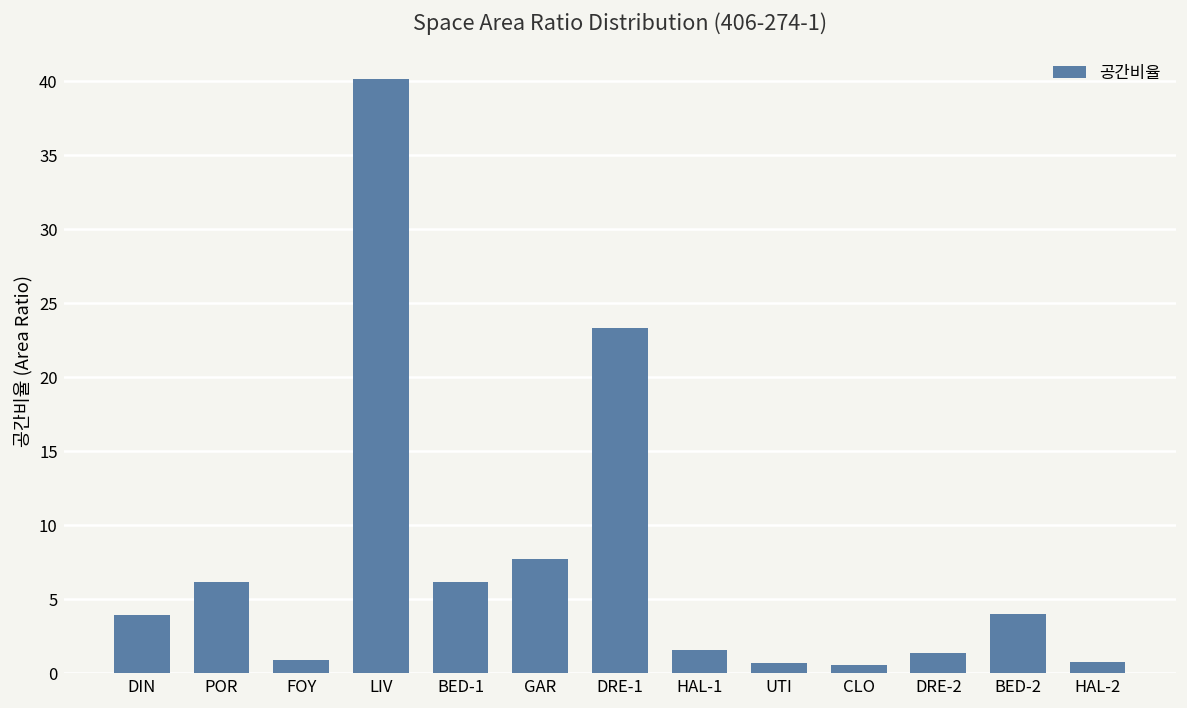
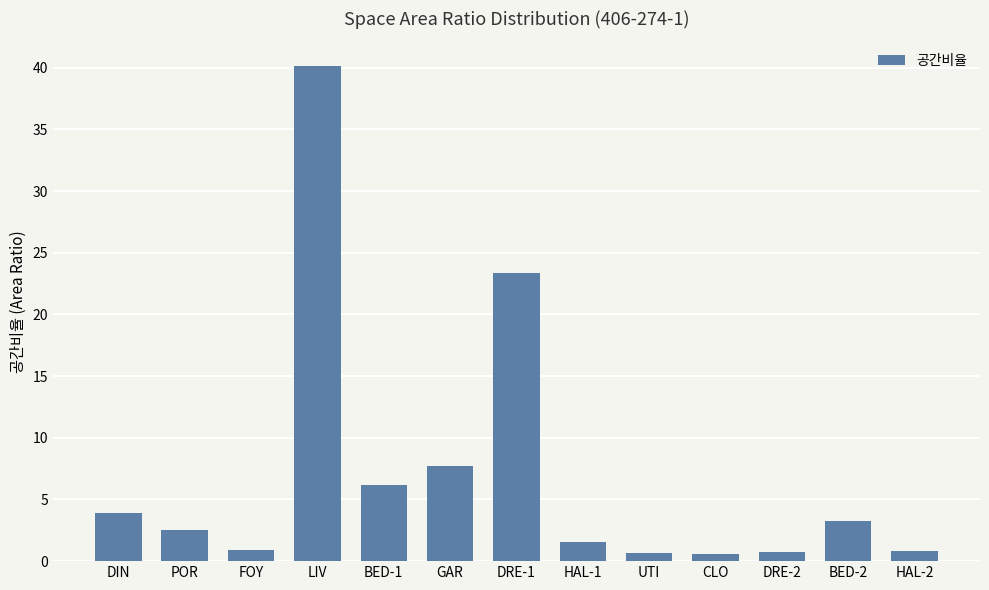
POR: 6.2 -> 2.5
DRE-2: 1.4 -> 0.7
BED-2: 4.0 -> 3.3
